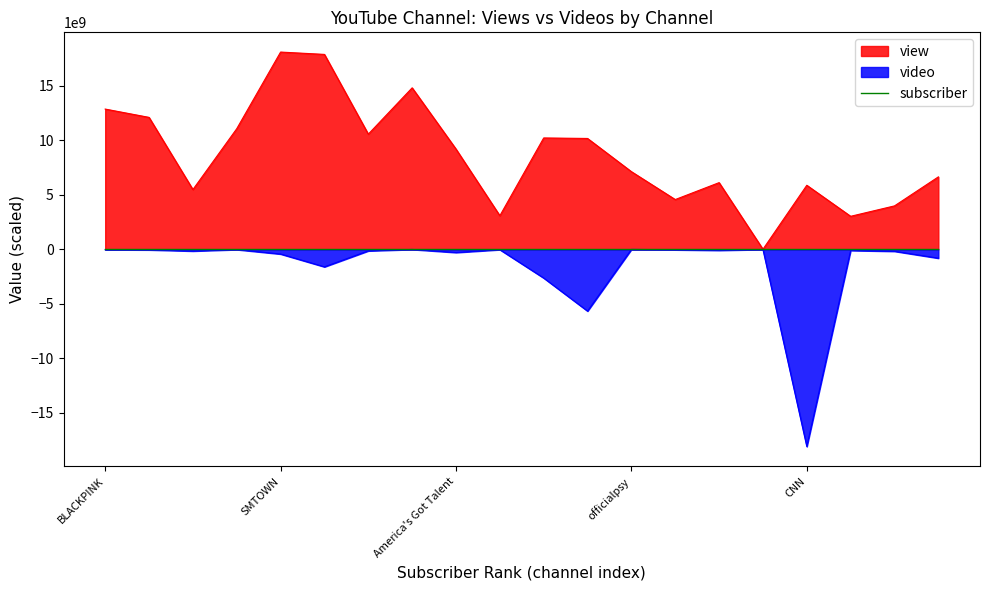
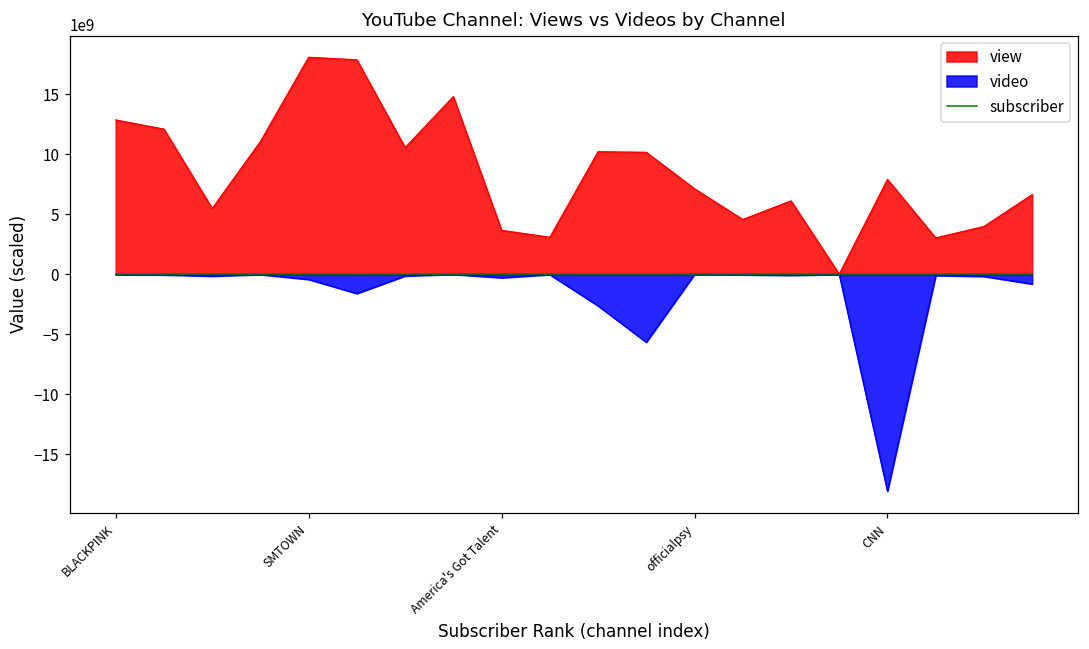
view, America's Got Talent: 9200000000 -> 3700000000
view, CNN: 5900000000 -> 7900000000
